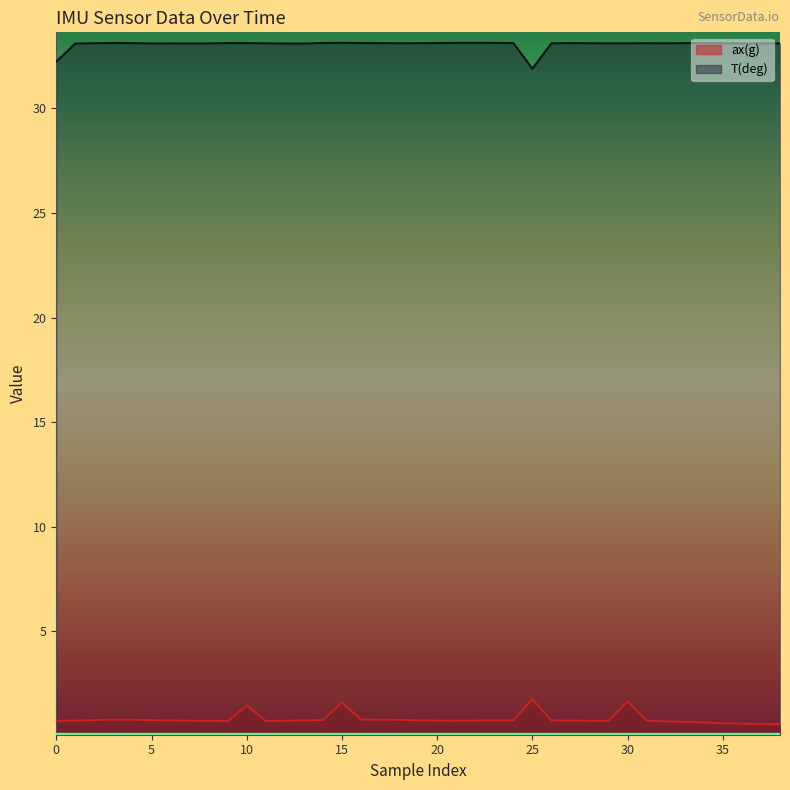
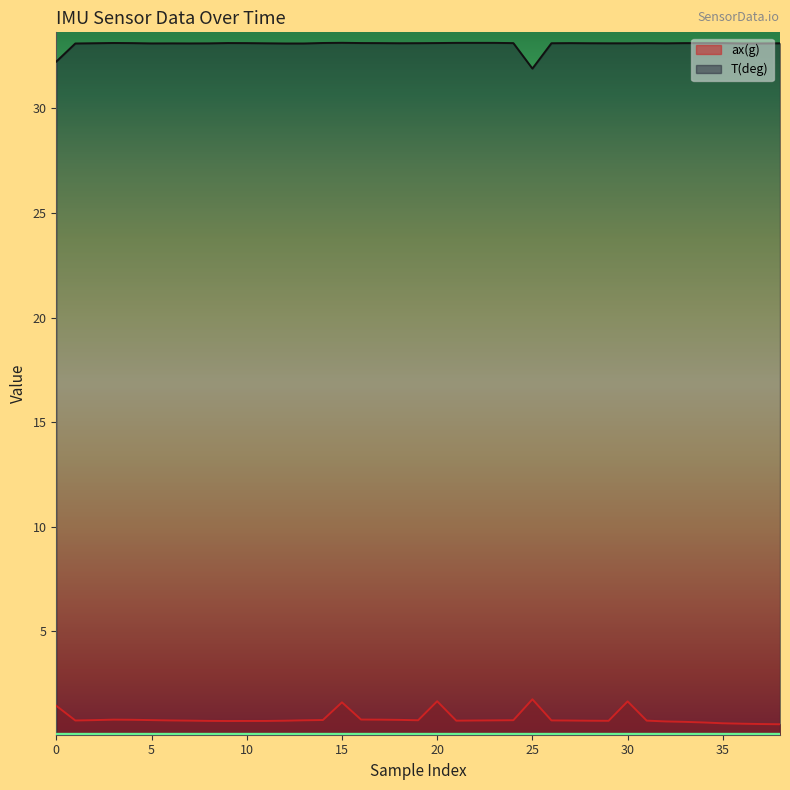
ax(g), 0: 0.7 -> 1.5
ax(g), 10: 1.5 -> 0.7
ax(g), 20: 0.7 -> 1.7
